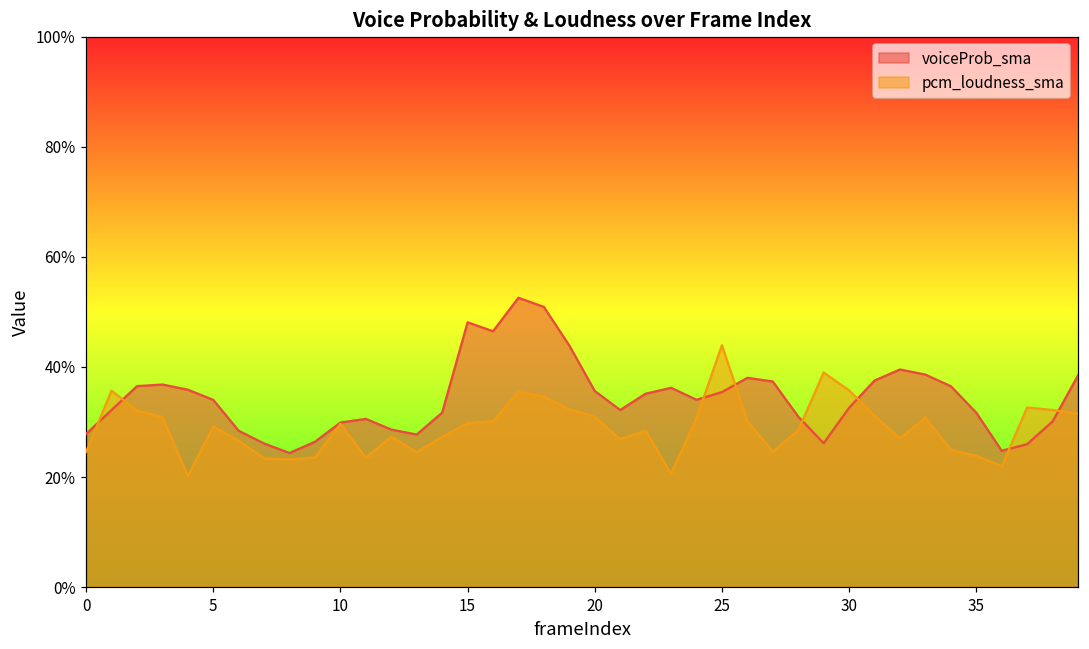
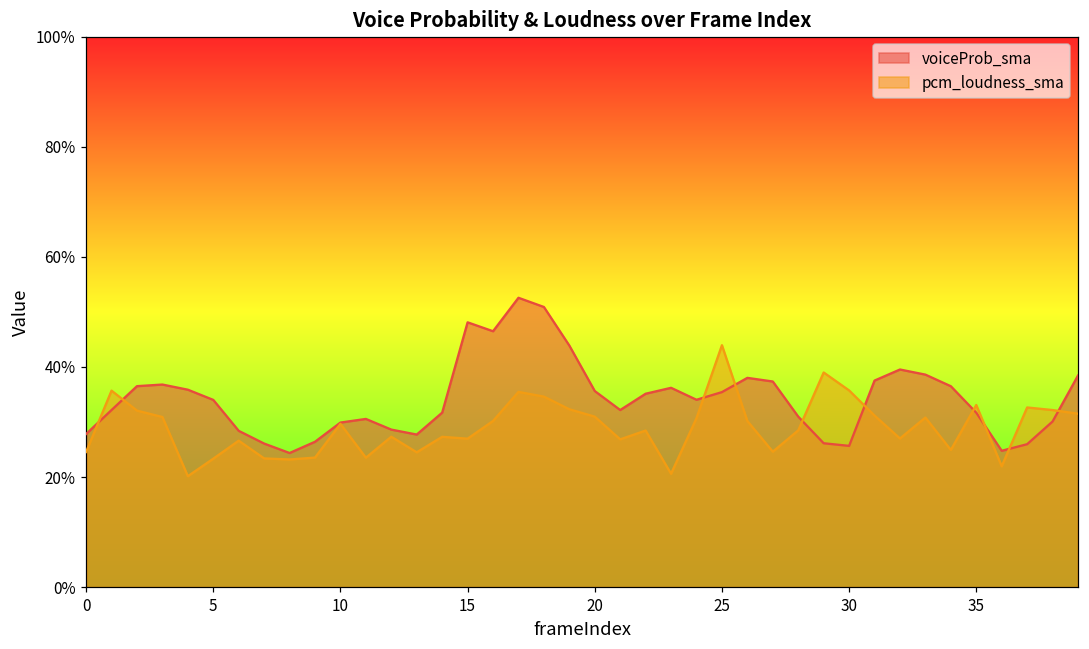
pcm_loudness_sma, 5: 29% -> 23%
pcm_loudness_sma, 15: 30% -> 27%
voiceProb_sma, 30: 33% -> 26%
pcm_loudness_sma, 35: 24% -> 33%
